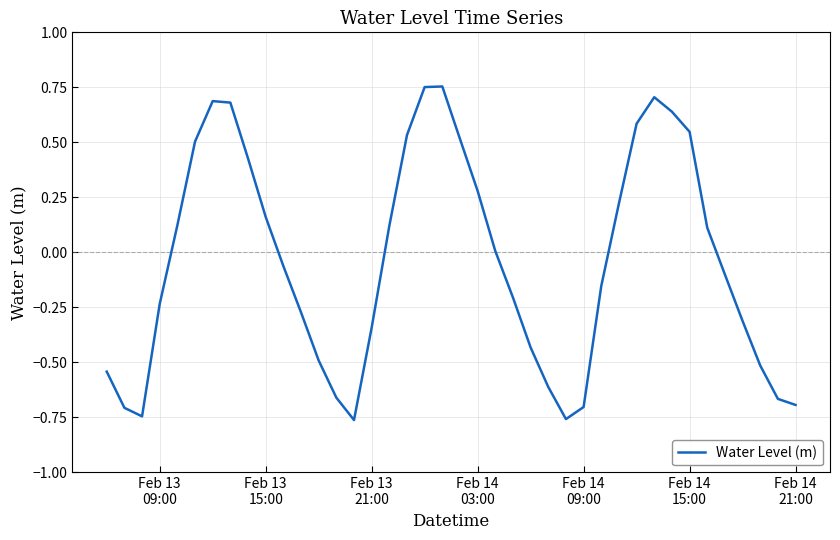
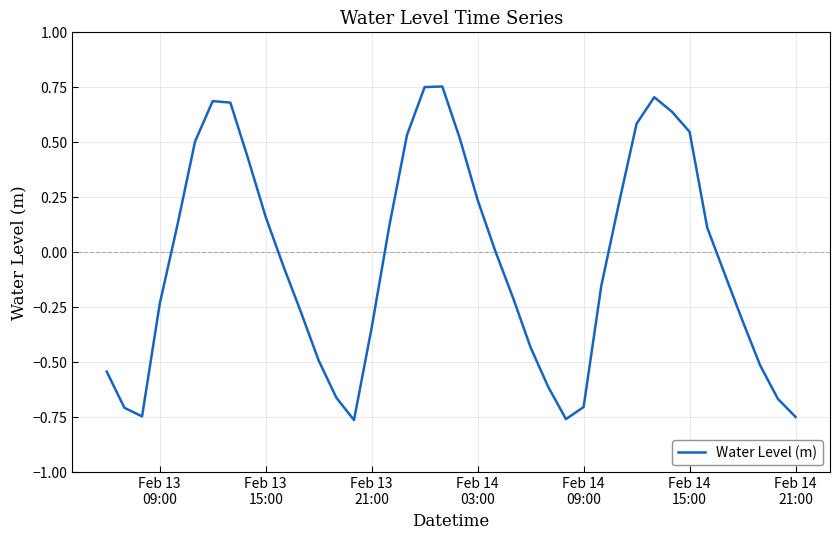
Feb 14 03:00: 0.28 -> 0.24
Feb 14 21:00: -0.69 -> -0.75
